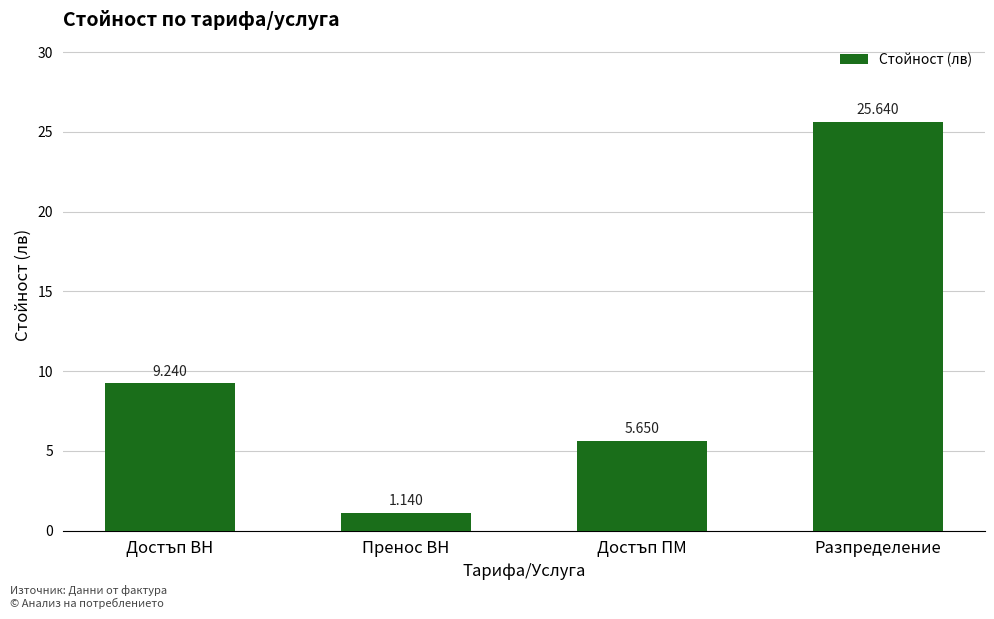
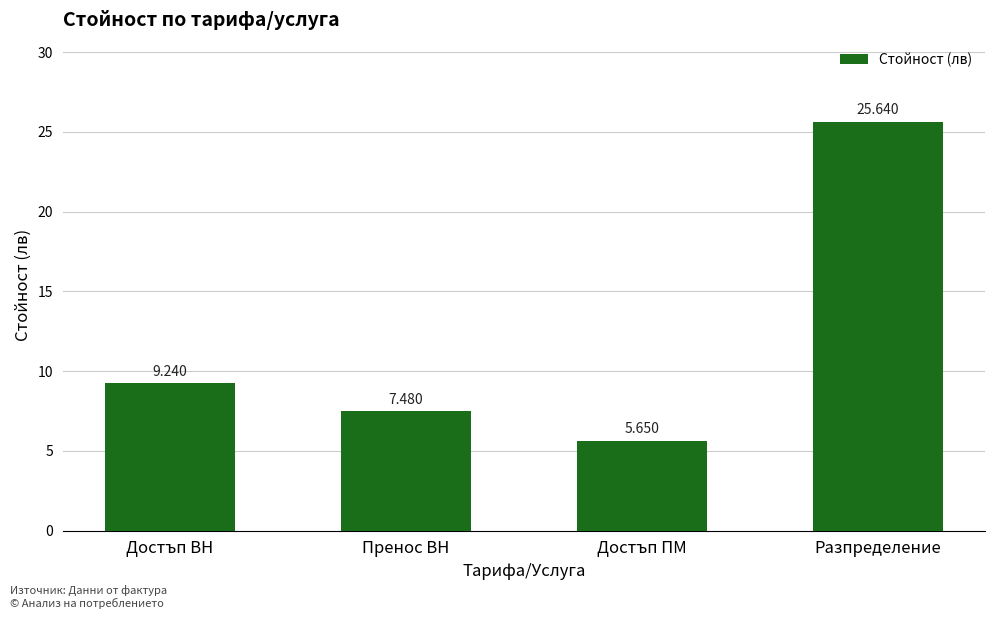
Пренос ВН: 1.140 -> 7.480
